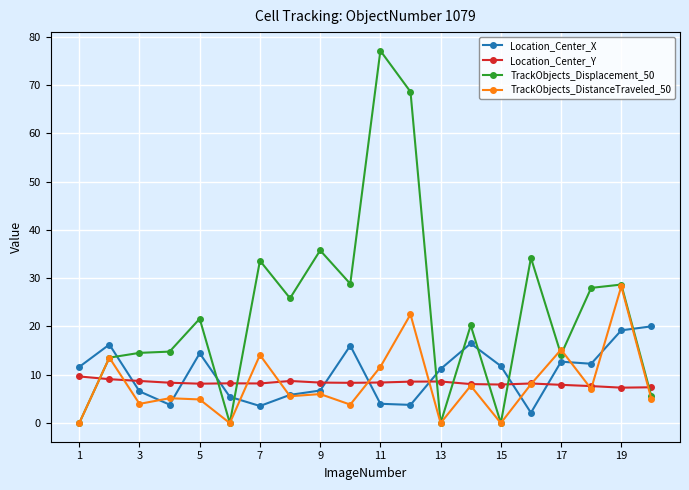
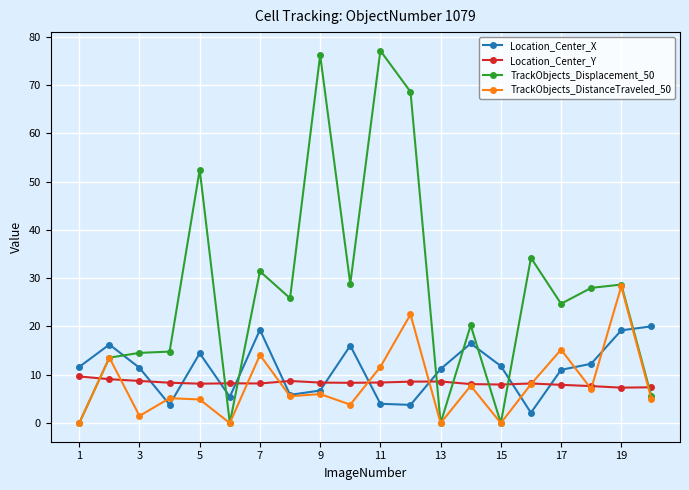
Location_Center_X, 3: 7 -> 11
TrackObjects_DistanceTraveled_50, 3: 4 -> 1
TrackObjects_Displacement_50, 5: 22 -> 52
Location_Center_X, 7: 4 -> 19
TrackObjects_Displacement_50, 7: 34 -> 31
TrackObjects_Displacement_50, 9: 36 -> 76
Location_Center_X, 17: 13 -> 11
TrackObjects_Displacement_50, 17: 14 -> 25
